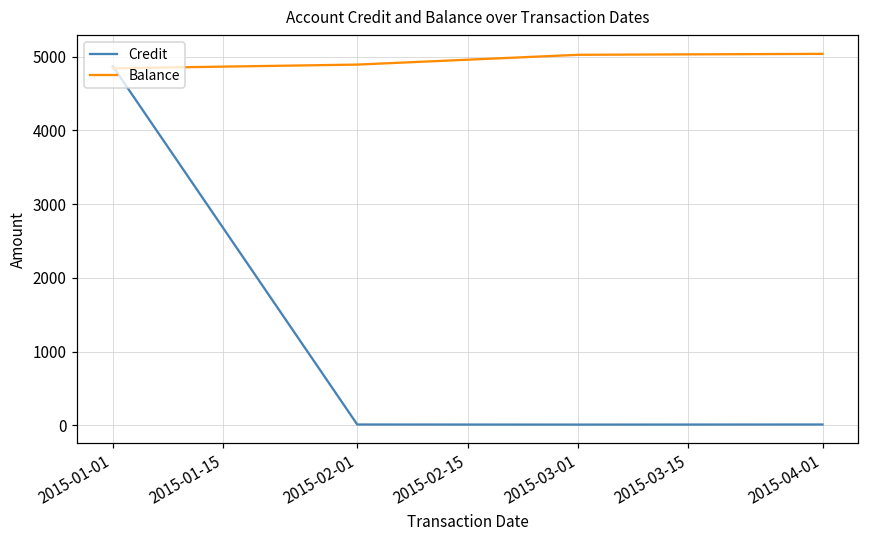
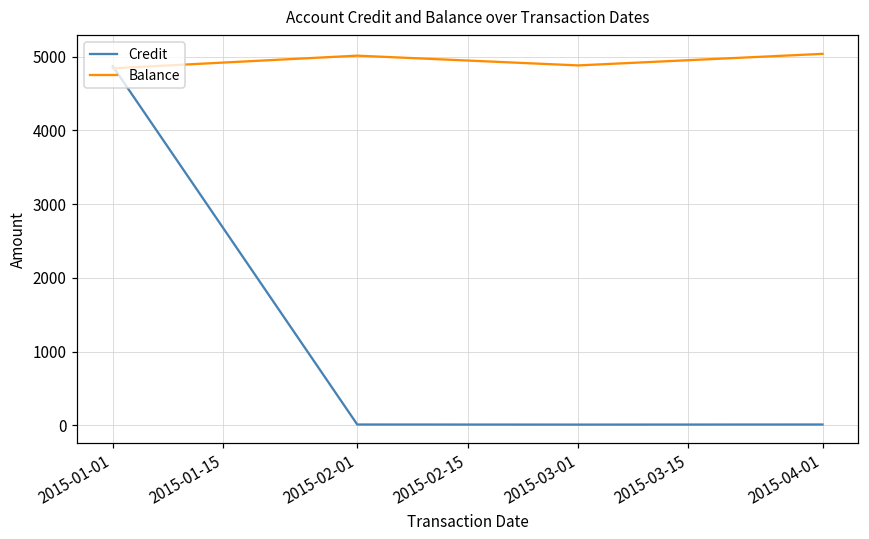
Balance, 2015-02-01: 4900 -> 5000
Balance, 2015-03-01: 5000 -> 4900
